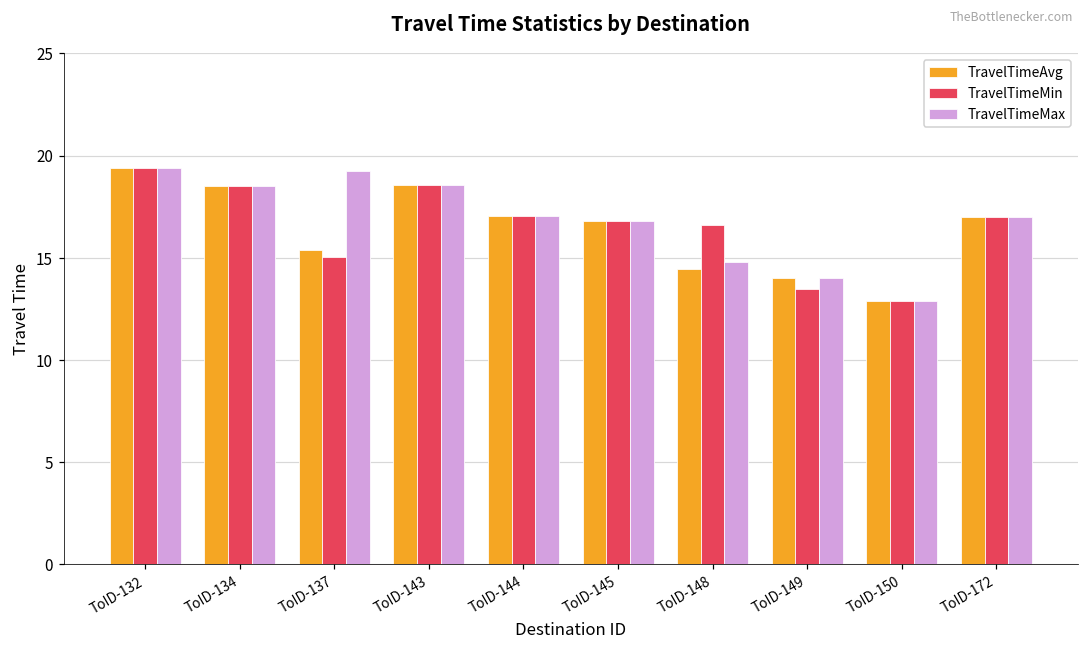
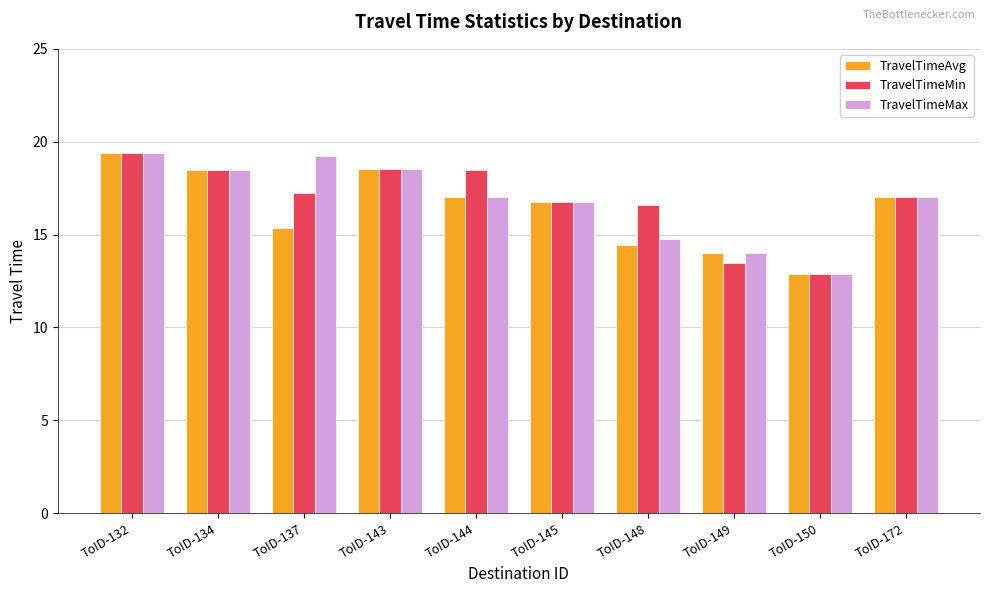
TravelTimeMin, ToID-137: 15.0 -> 17.2
TravelTimeMin, ToID-144: 17.0 -> 18.5
